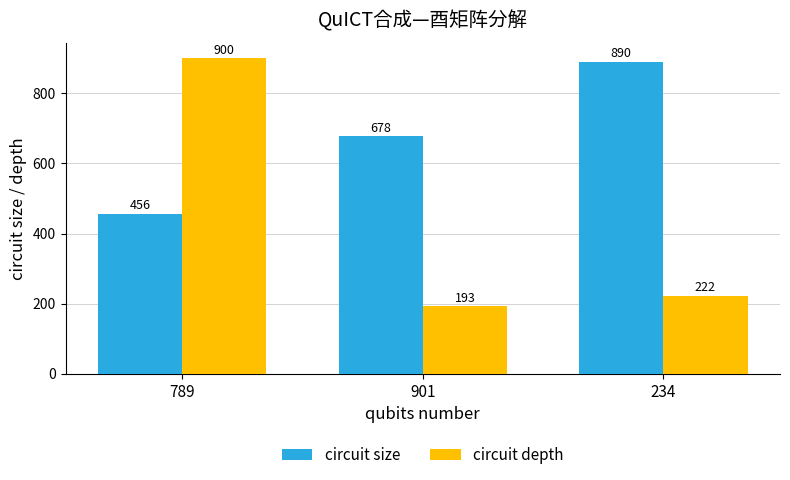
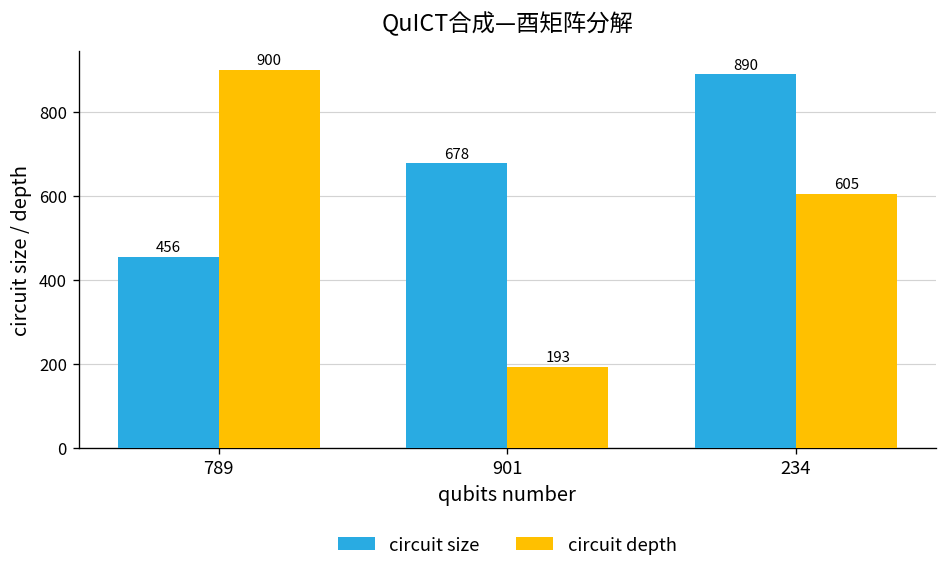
circuit depth, 234: 222 -> 605
